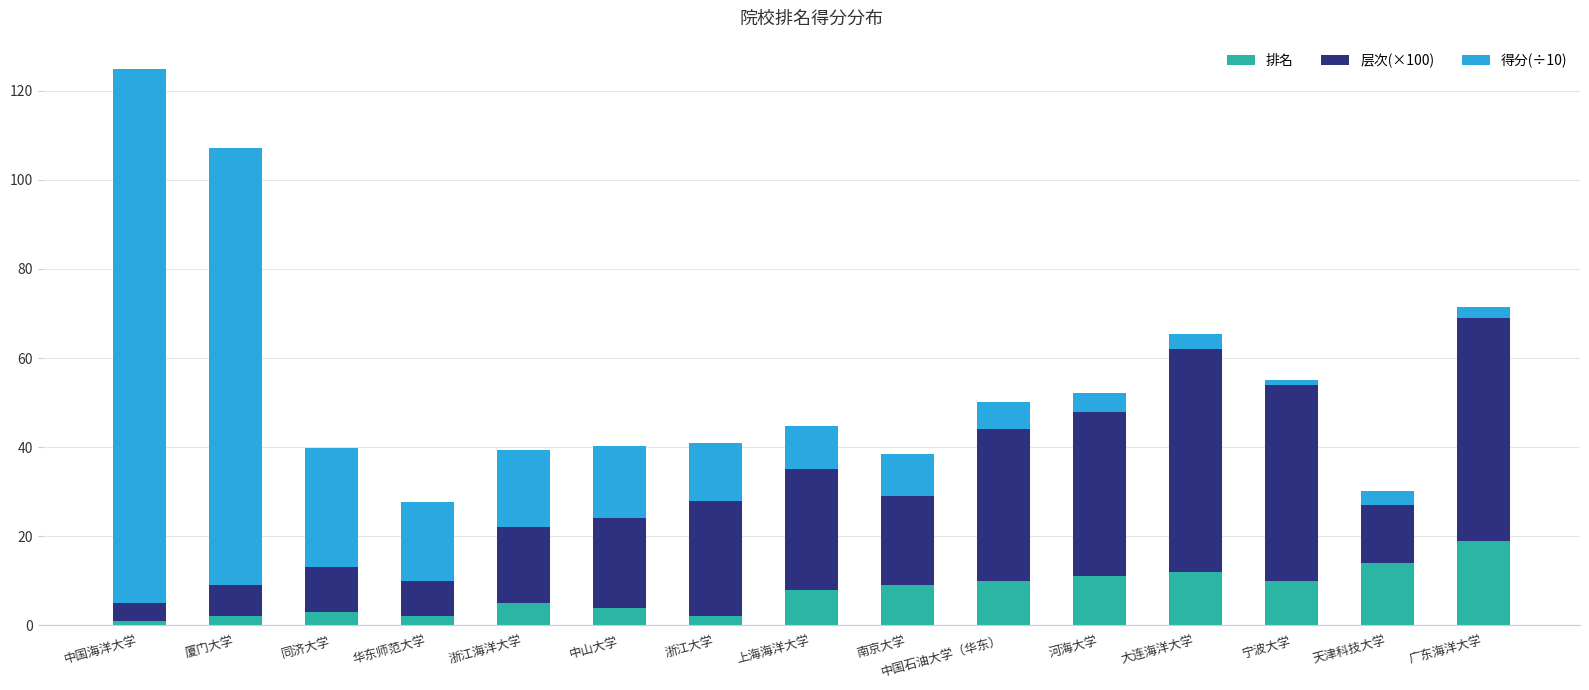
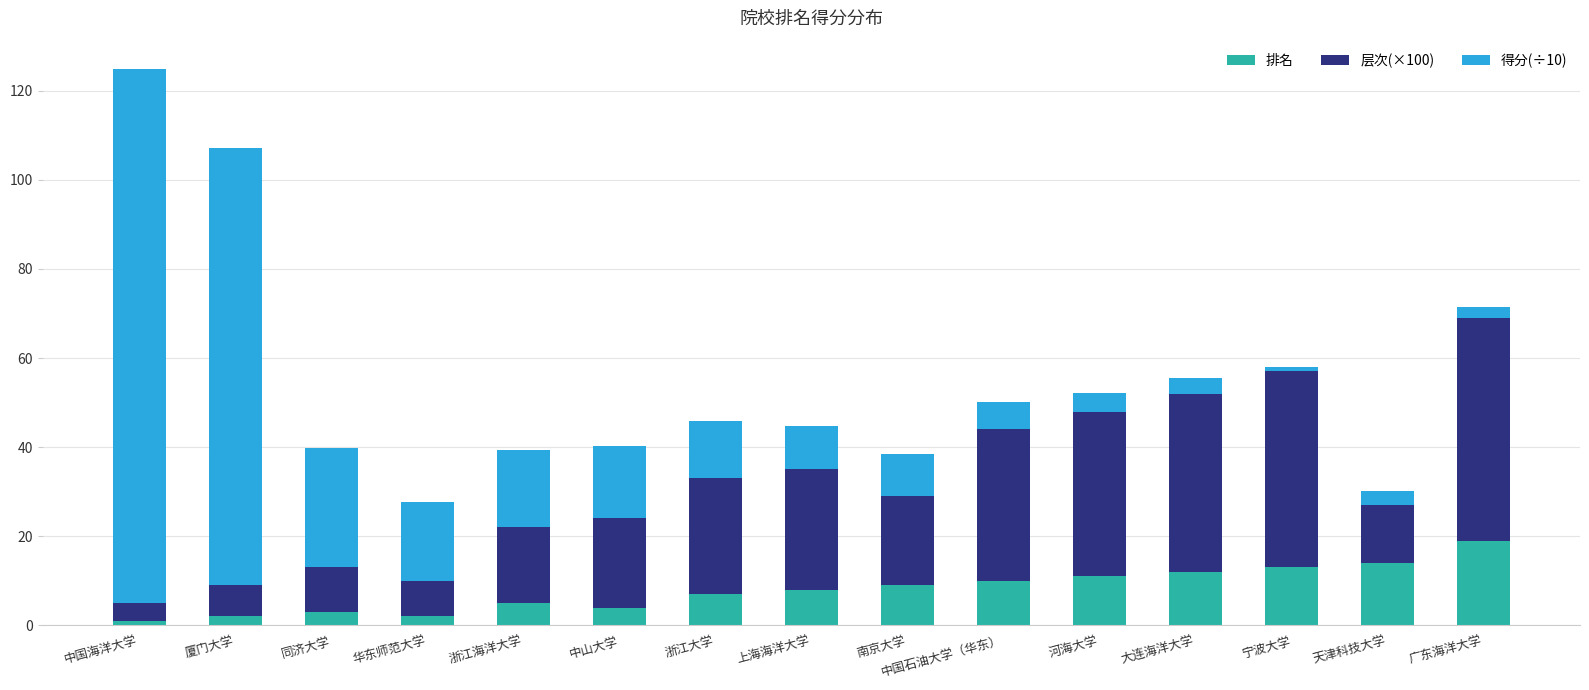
排名, 浙江大学: 2 -> 7
层次(×100), 大连海洋大学: 50 -> 40
排名, 宁波大学: 10 -> 13
